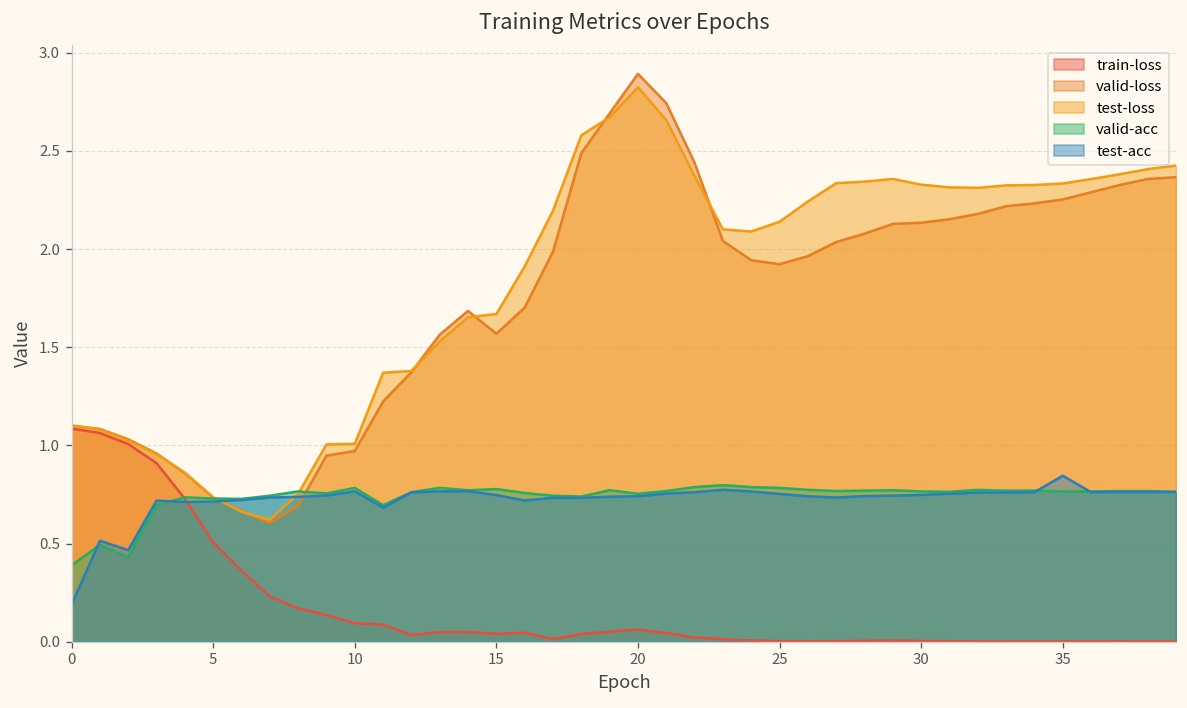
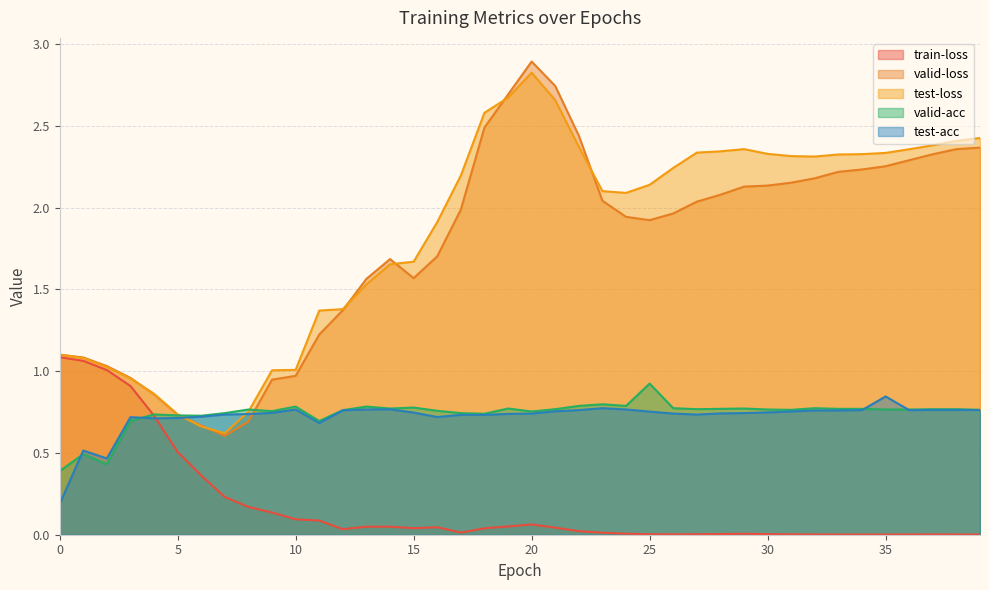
valid-acc, 25: 0.78 -> 0.92
